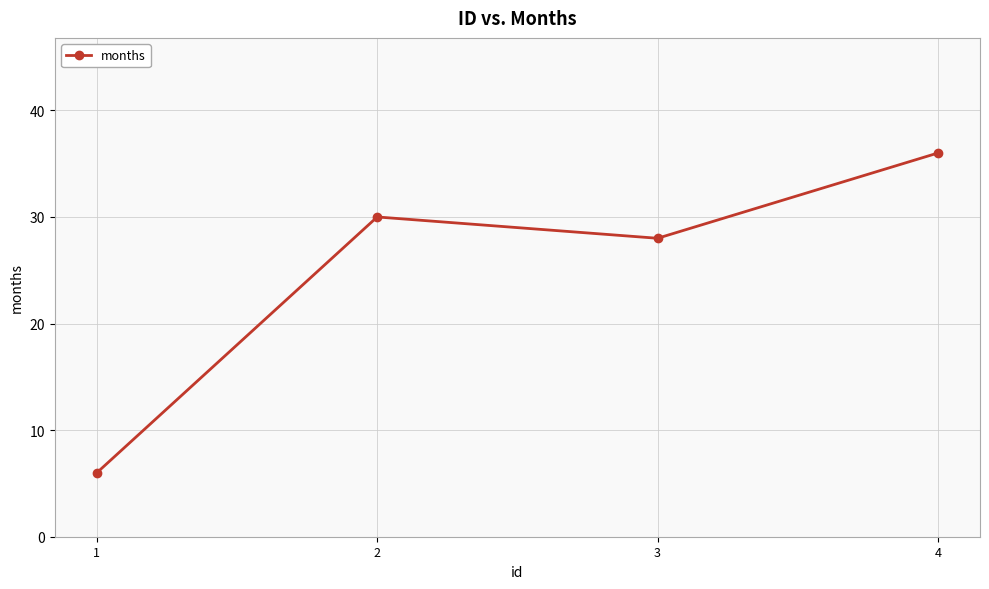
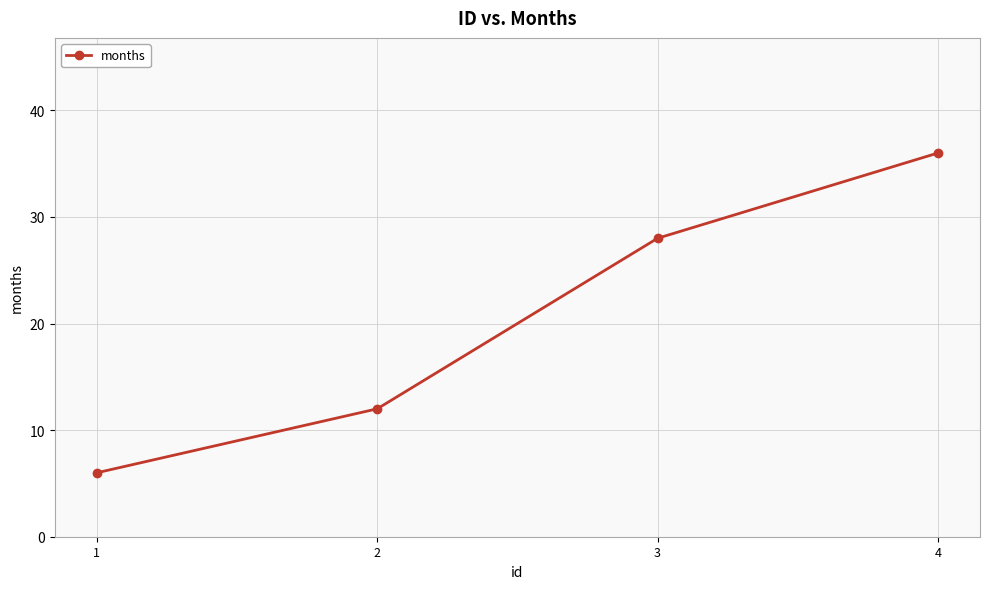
2: 30 -> 12
